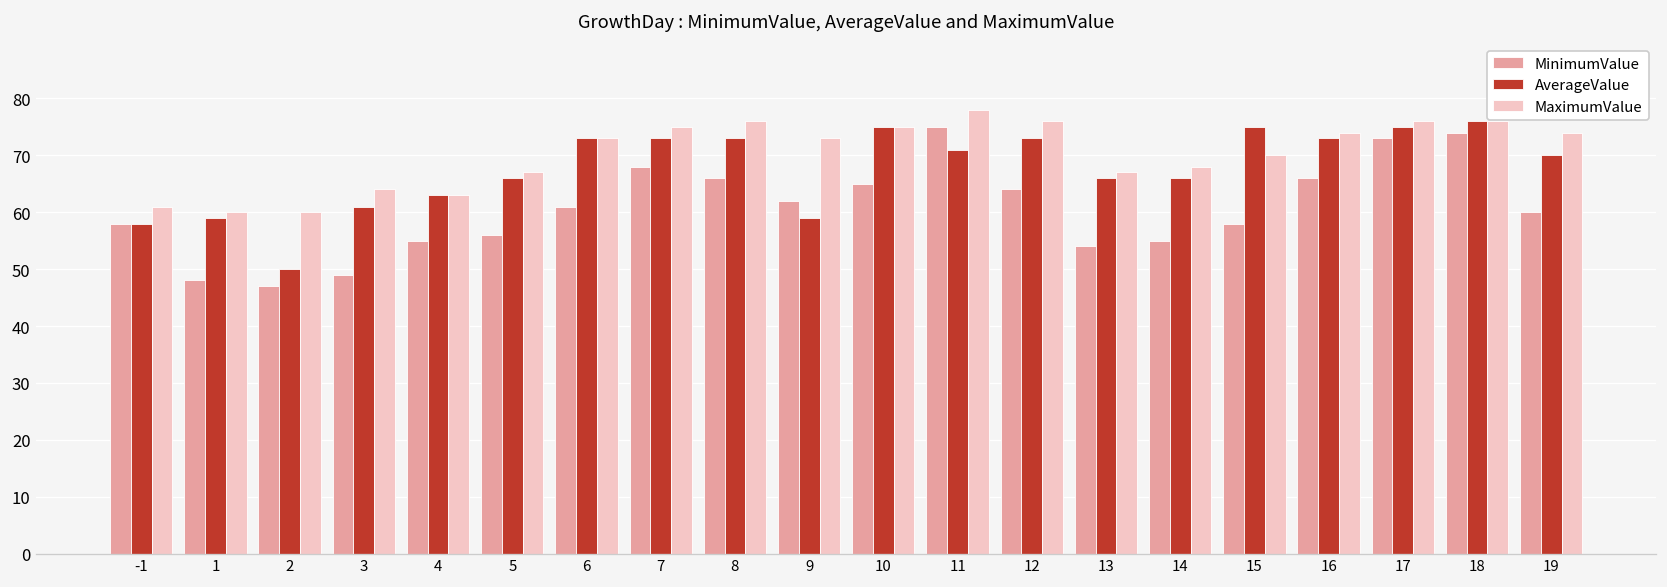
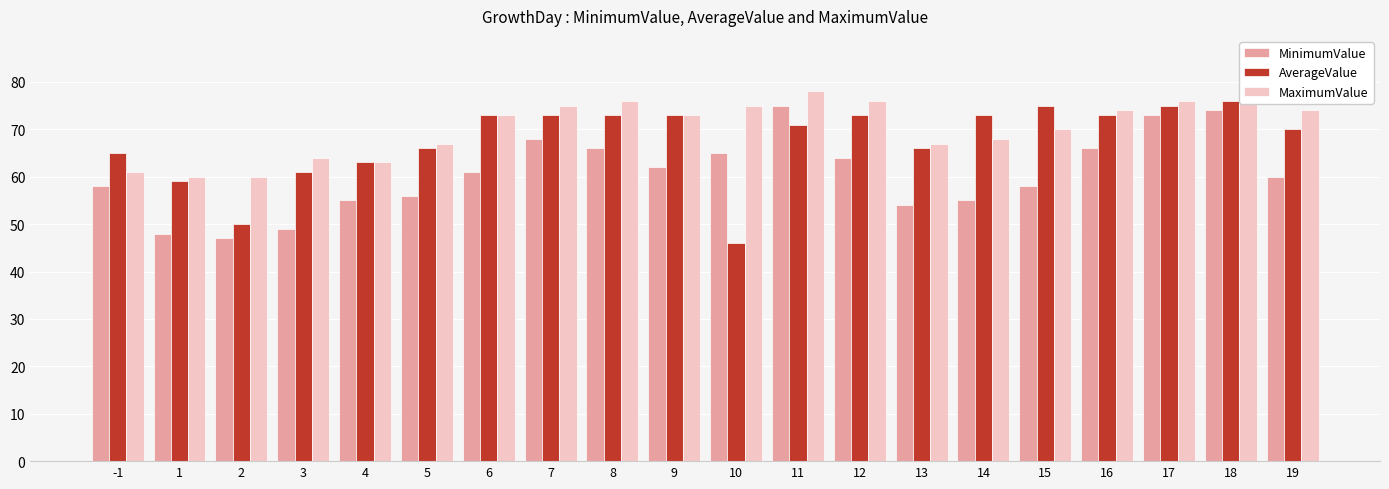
AverageValue, -1: 58 -> 65
AverageValue, 9: 59 -> 73
AverageValue, 10: 75 -> 46
AverageValue, 14: 66 -> 73
